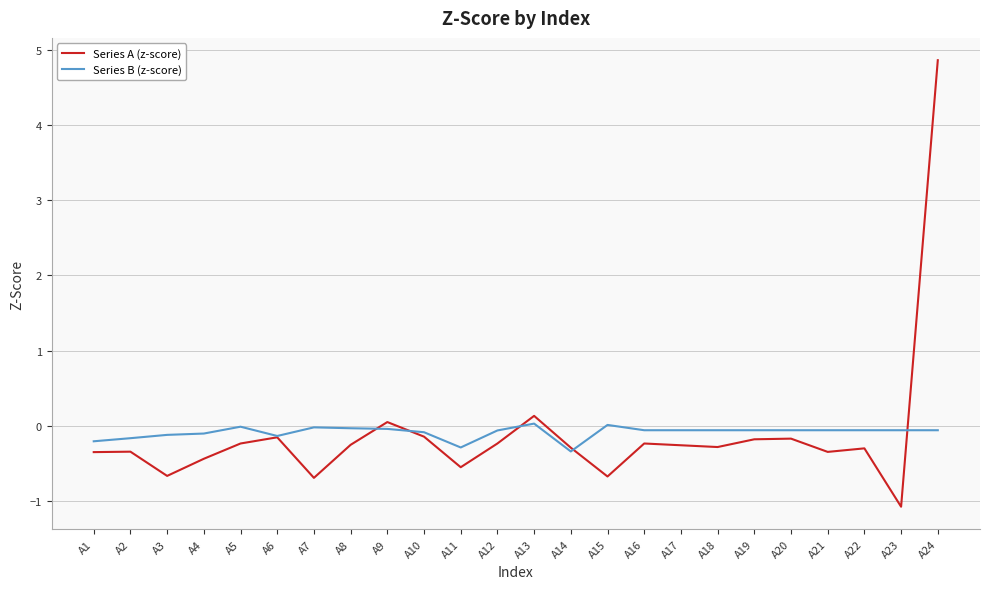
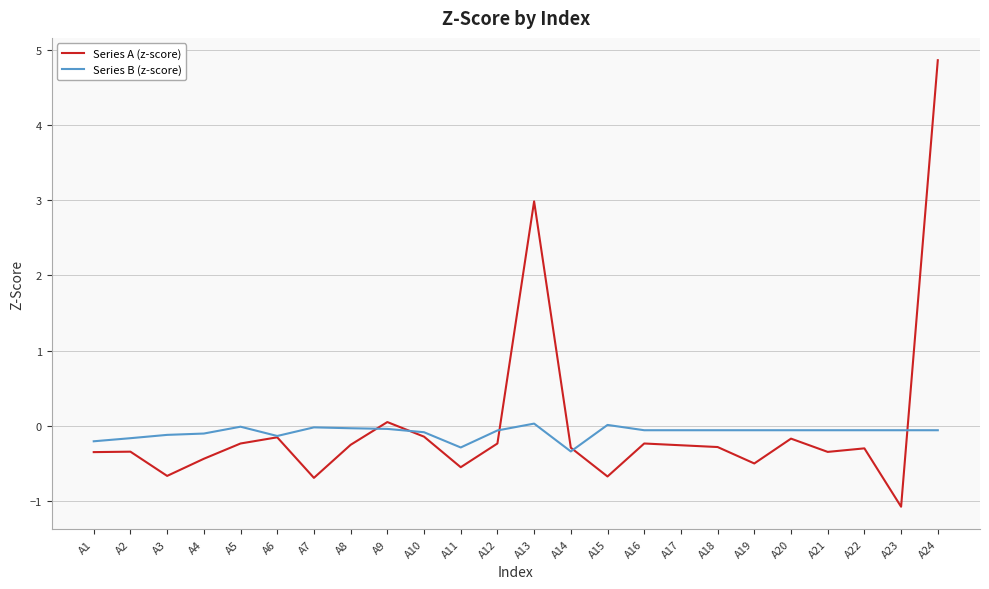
Series A (z-score), A13: 0.1 -> 3.0
Series A (z-score), A19: -0.2 -> -0.5
